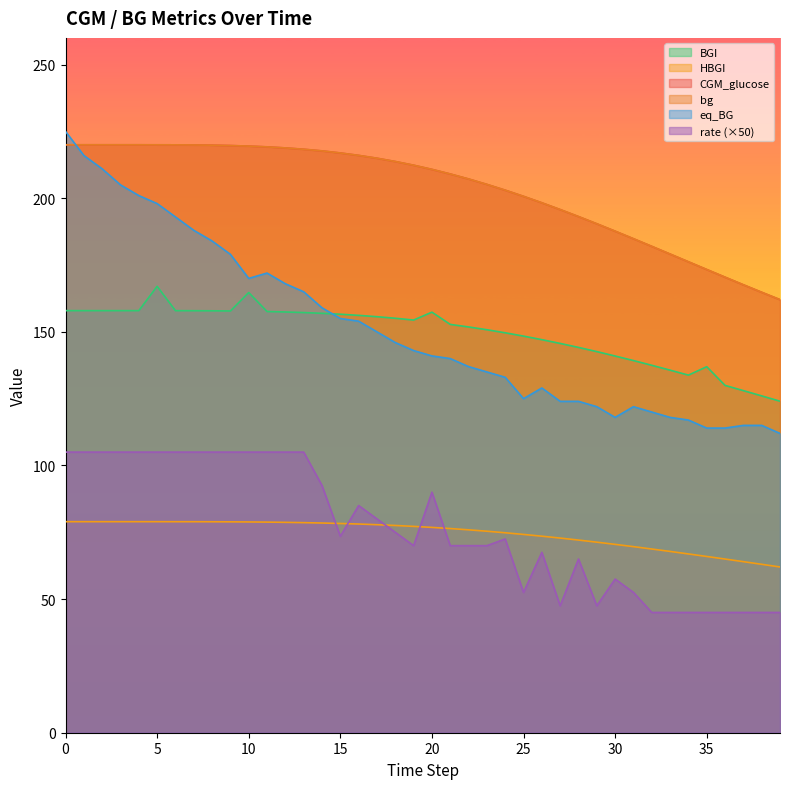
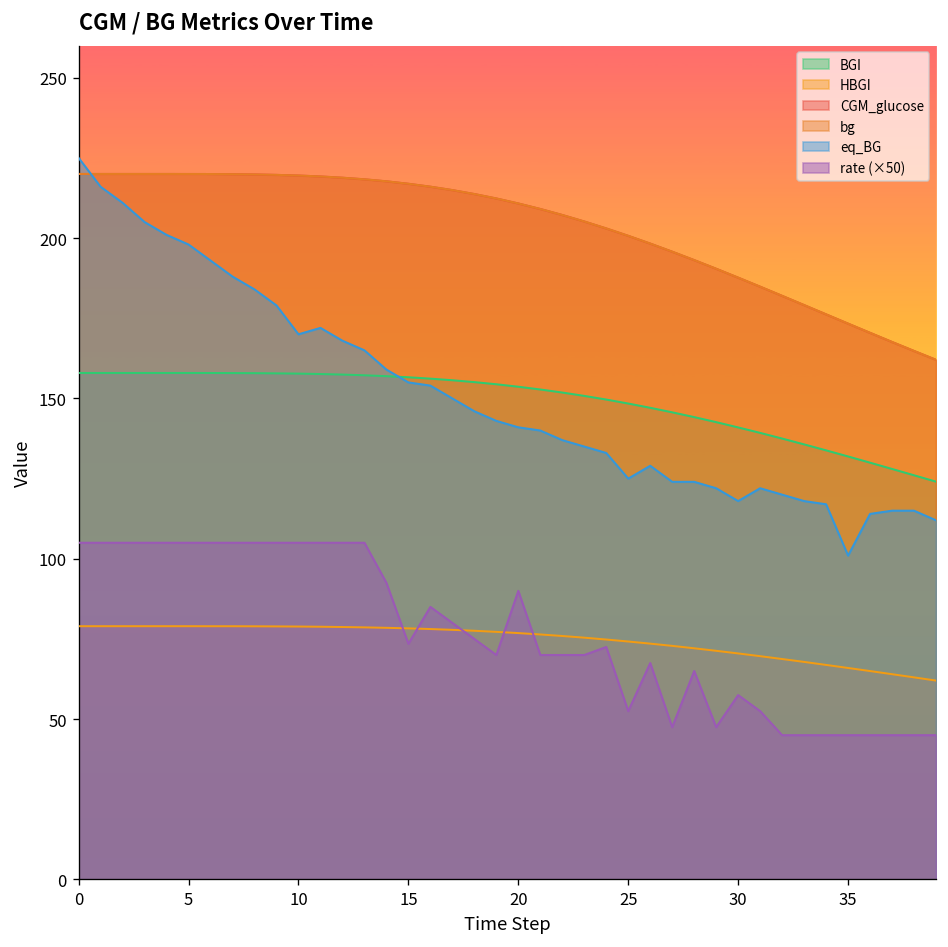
BGI, 5: 167 -> 158
BGI, 10: 165 -> 158
BGI, 20: 157 -> 154
BGI, 35: 137 -> 132
eq_BG, 35: 114 -> 101
